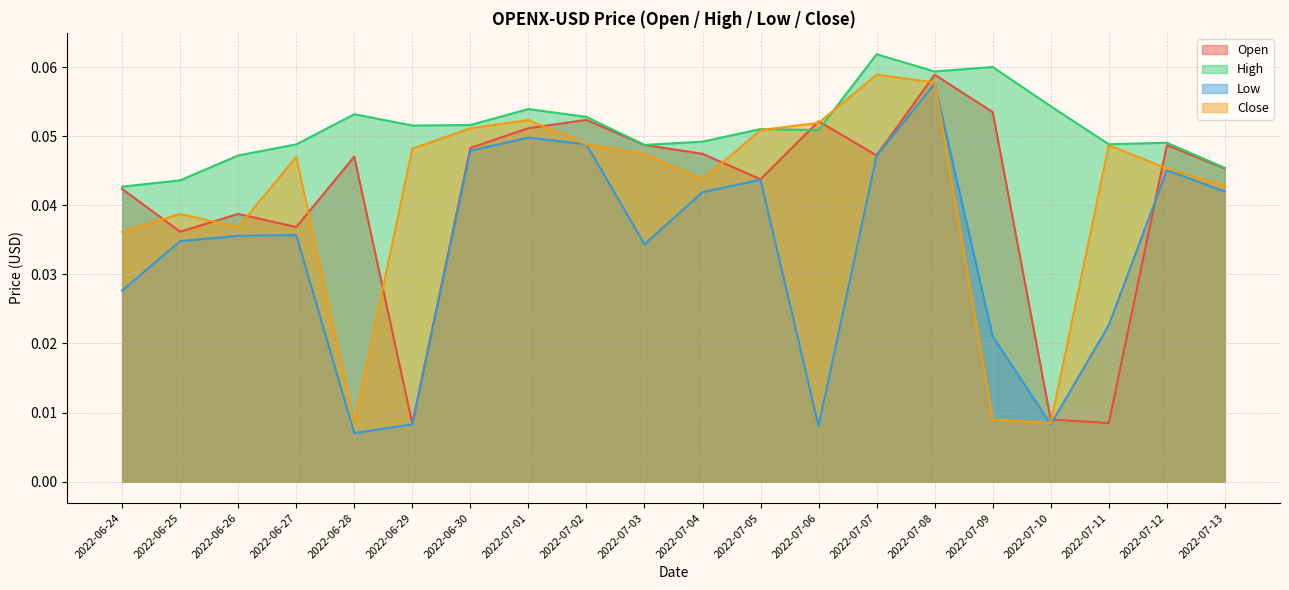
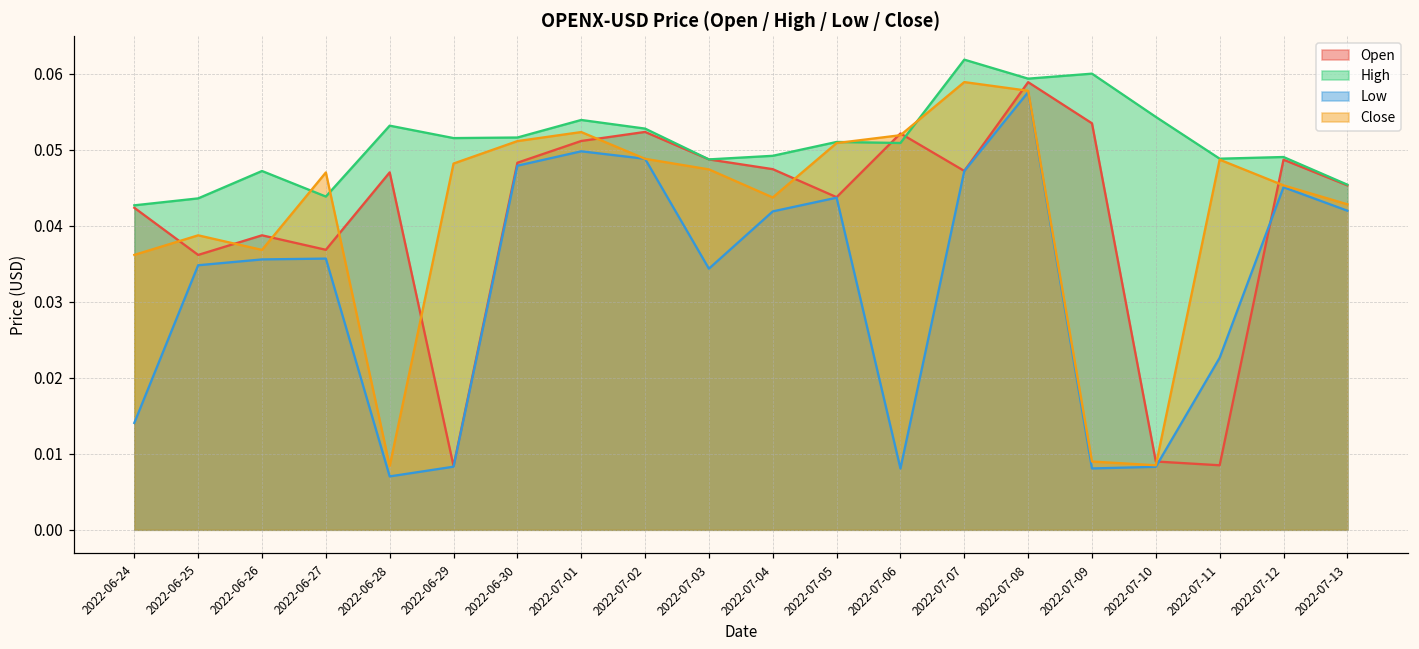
Low, 2022-06-24: 0.028 -> 0.014
High, 2022-06-27: 0.049 -> 0.044
Low, 2022-07-09: 0.021 -> 0.008
